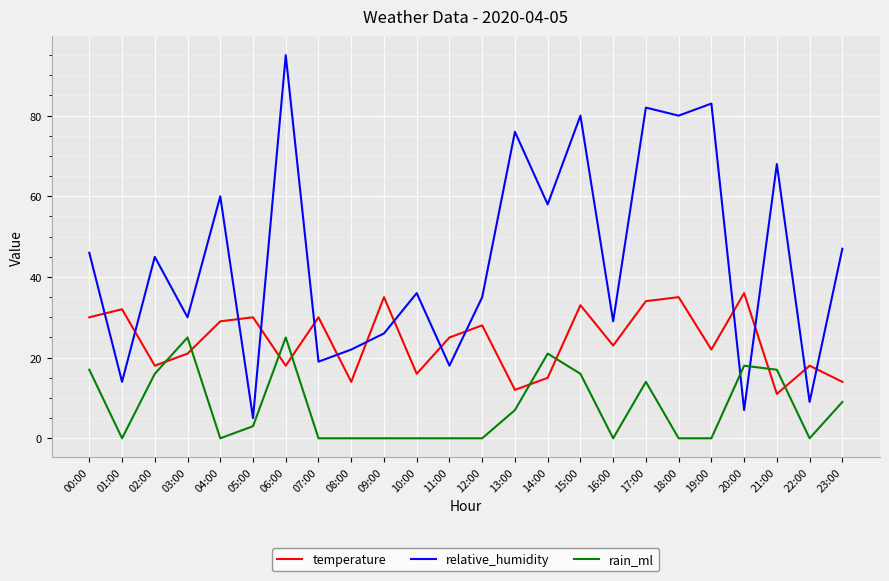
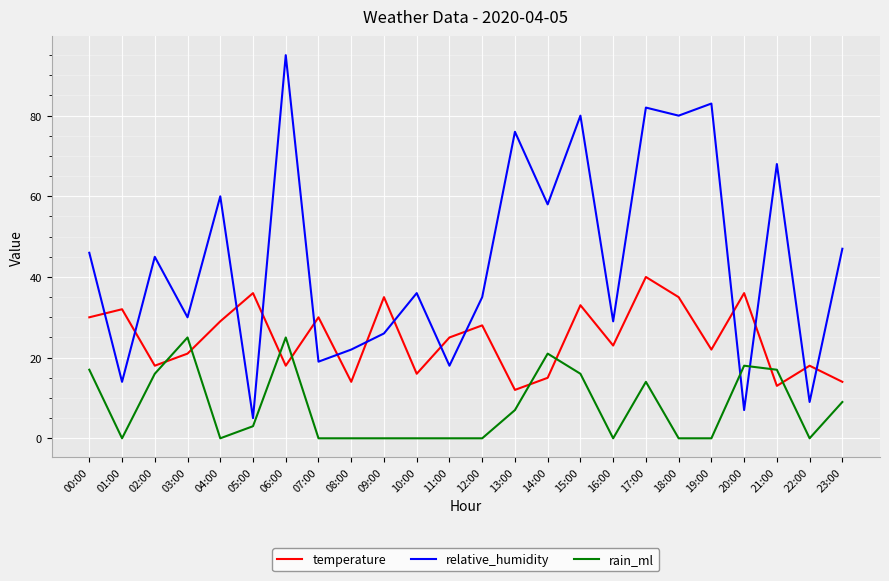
temperature, 05:00: 30 -> 36
temperature, 17:00: 34 -> 40
temperature, 21:00: 11 -> 13
